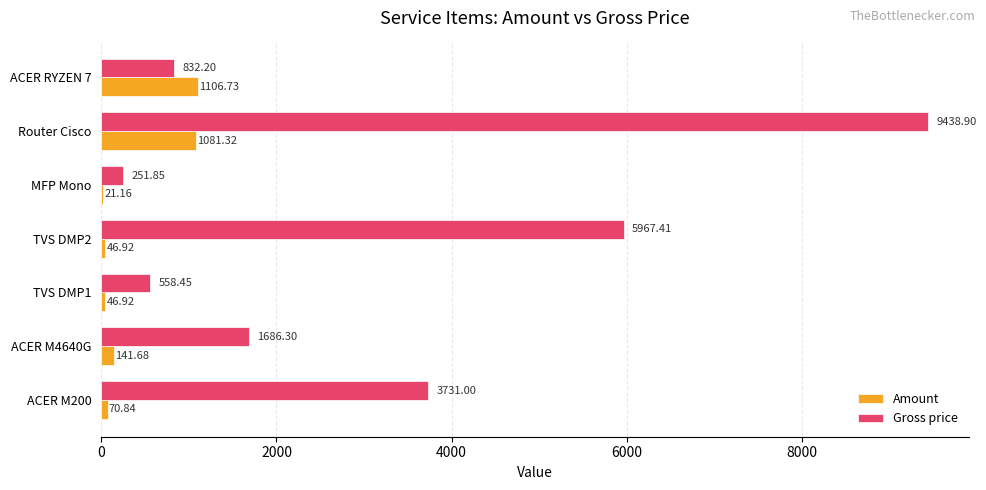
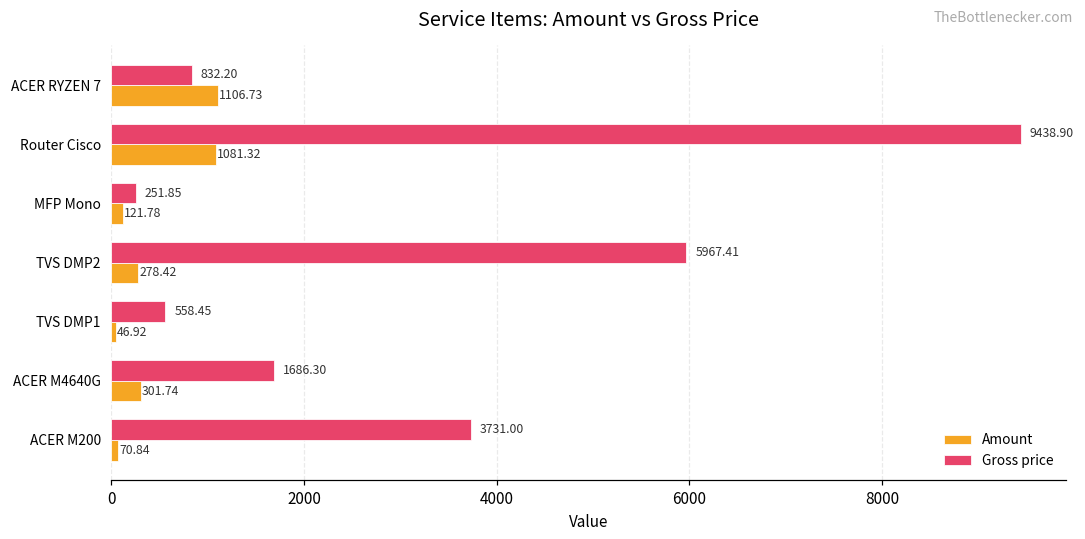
Amount, MFP Mono: 21.16 -> 121.78
Amount, TVS DMP2: 46.92 -> 278.42
Amount, ACER M4640G: 141.68 -> 301.74
